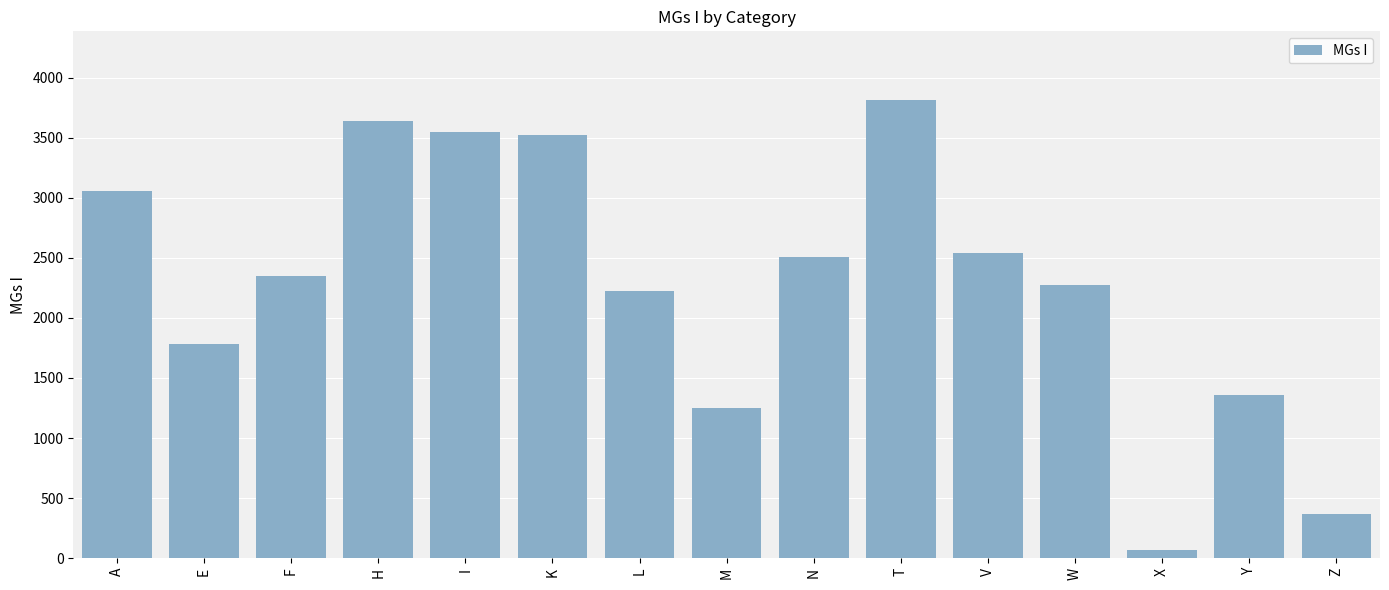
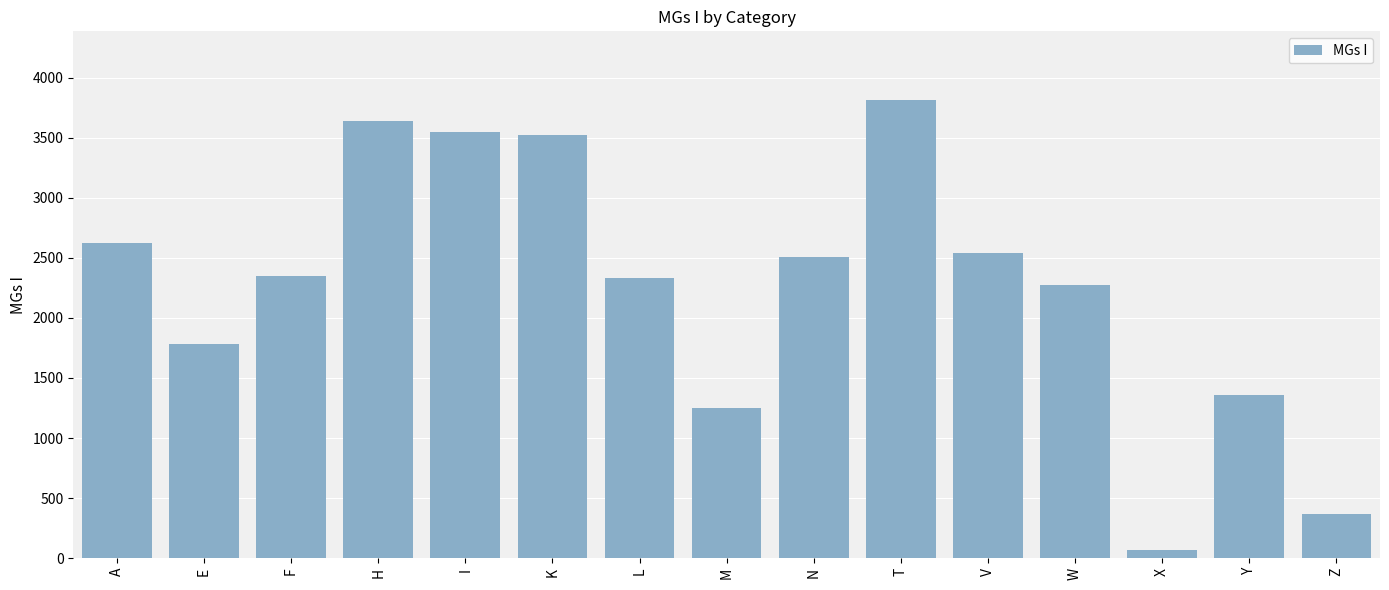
A: 3050 -> 2620
L: 2230 -> 2330
